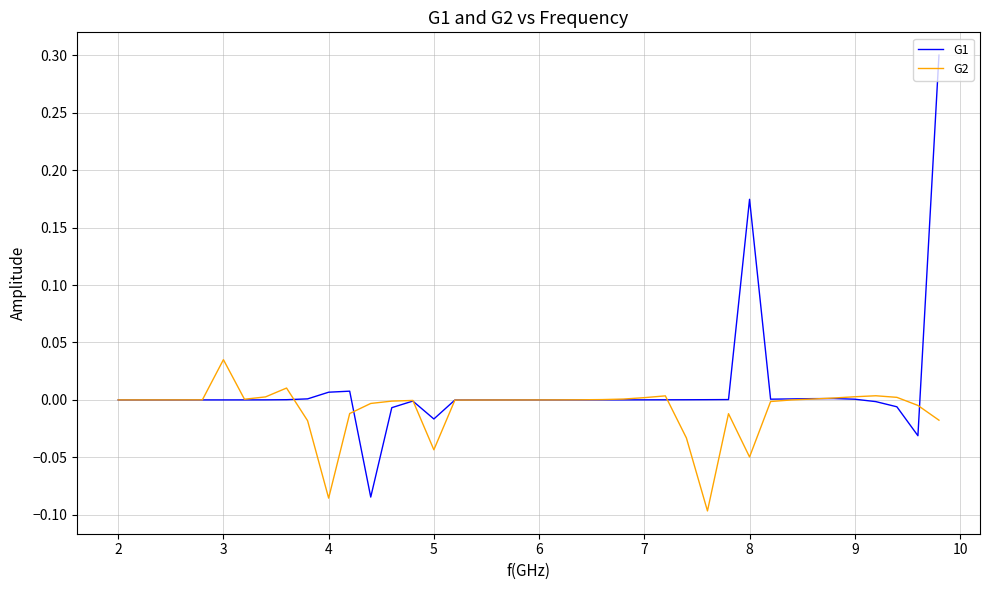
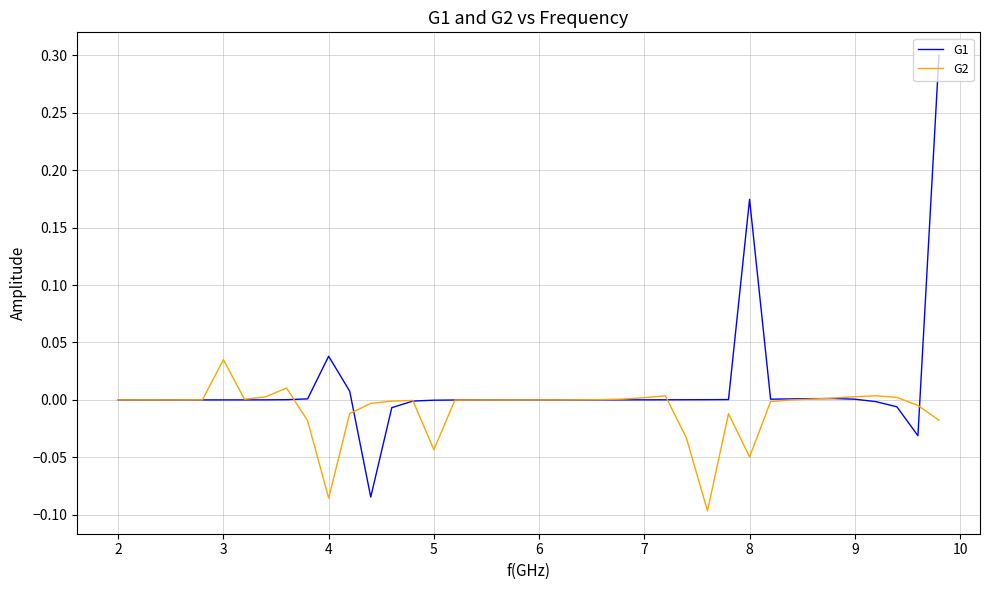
G1, 4: 0.007 -> 0.038
G1, 5: -0.017 -> 0.000
